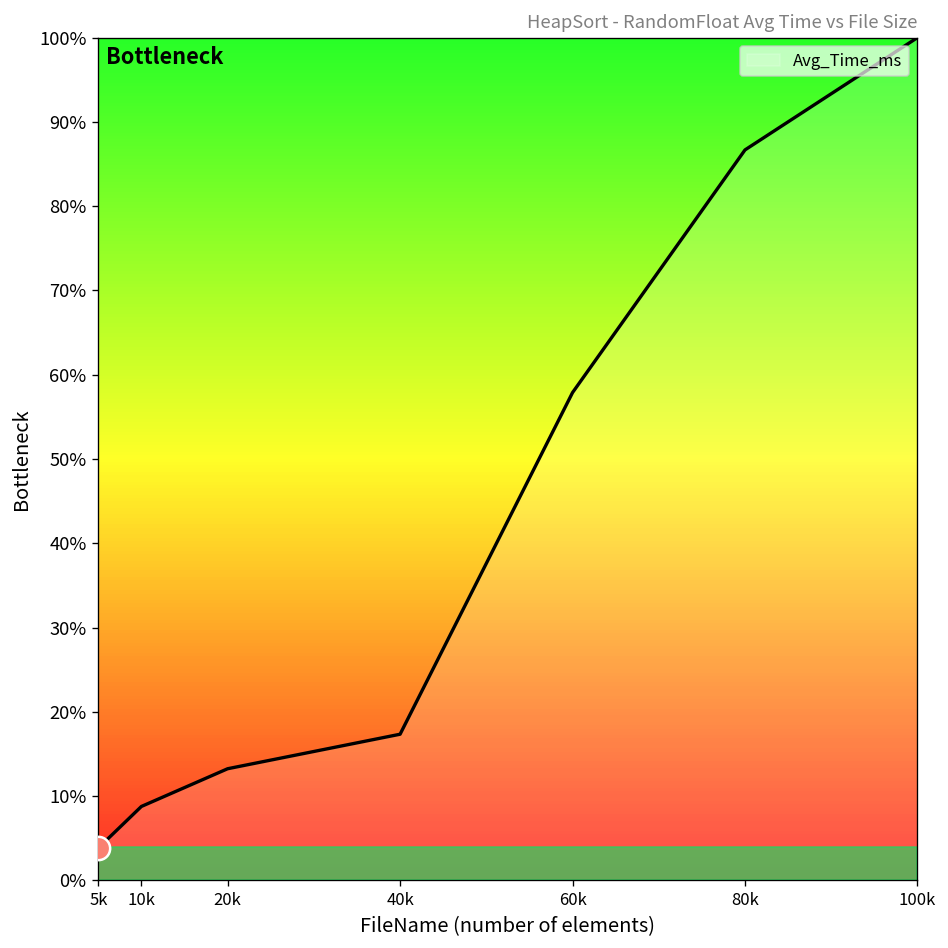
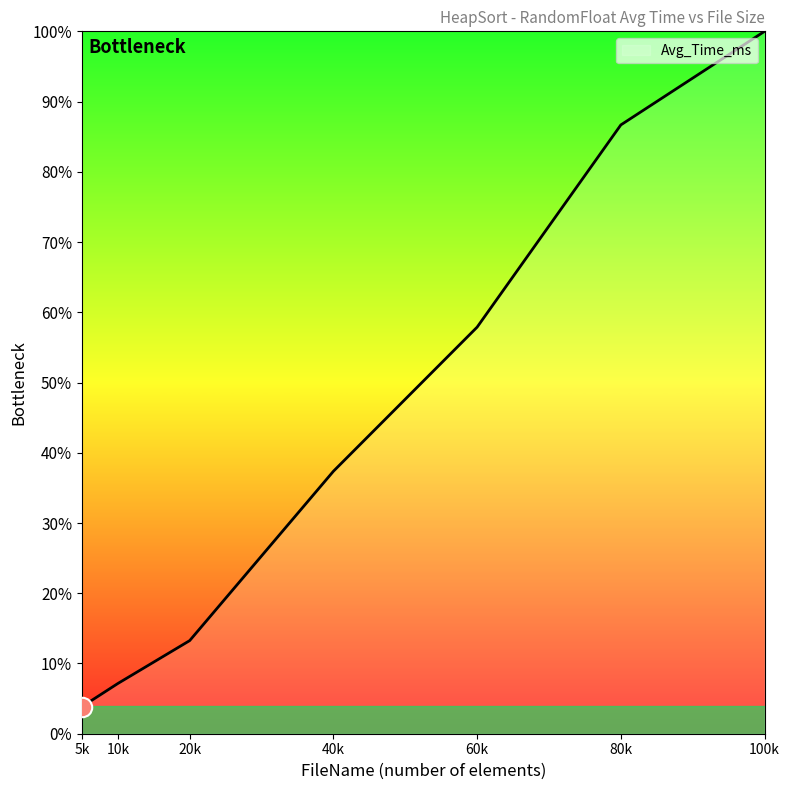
Avg_Time_ms, 10k: 9% -> 7%
Avg_Time_ms, 40k: 17% -> 37%
